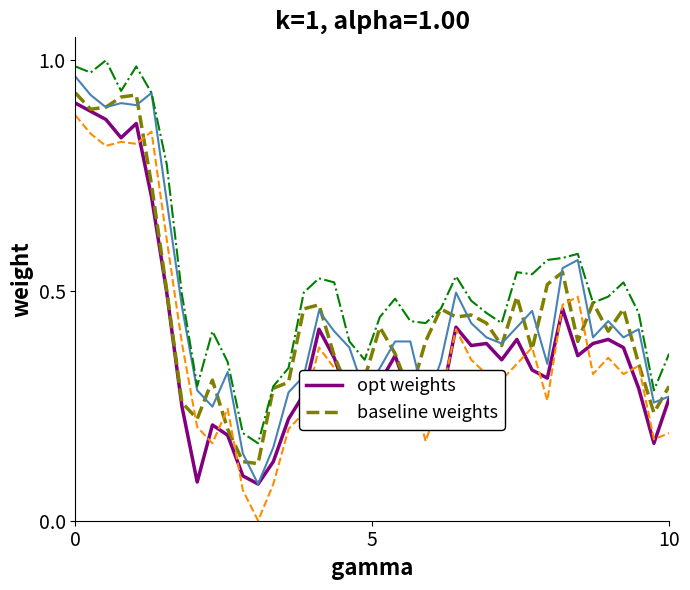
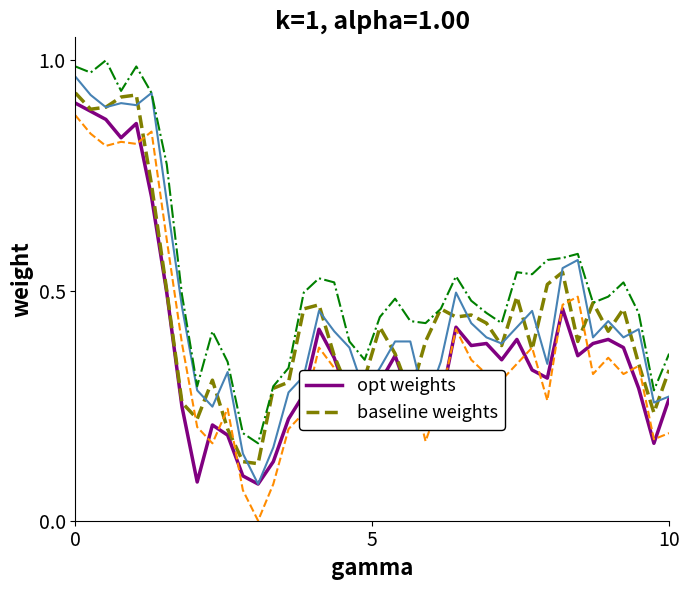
baseline weights, 10: 0.29 -> 0.33
